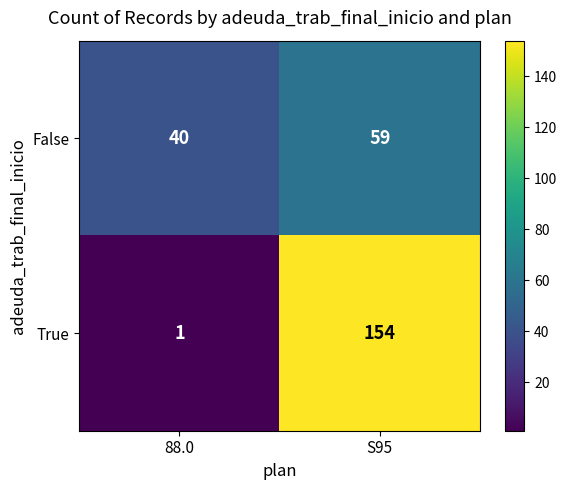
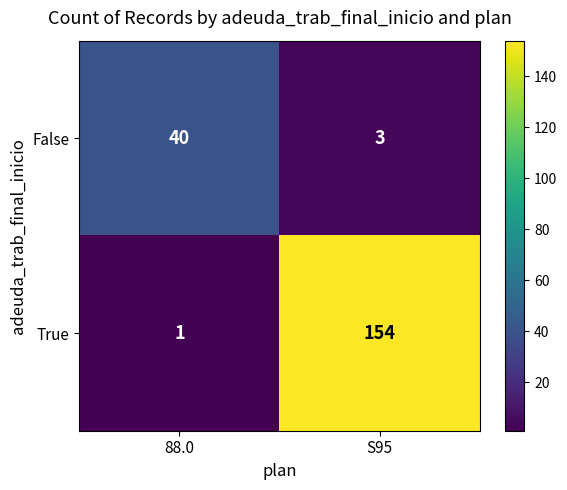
False, S95: 59 -> 3
